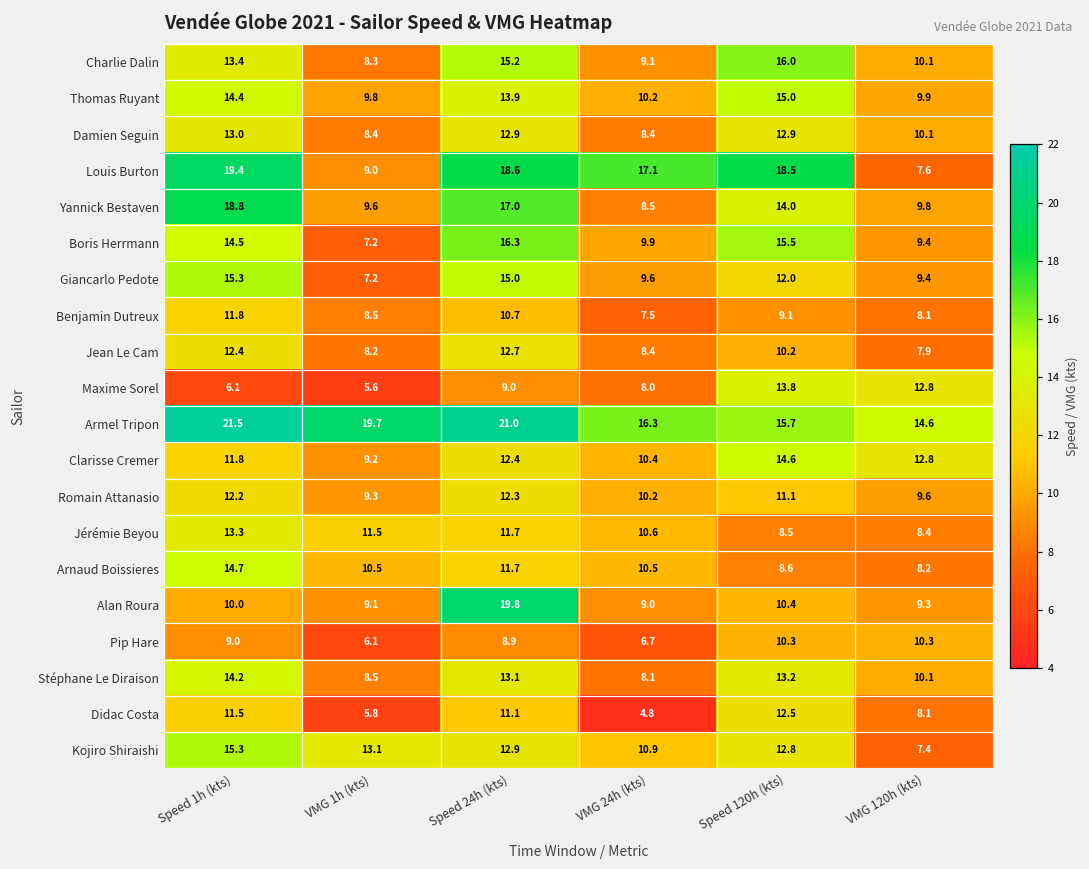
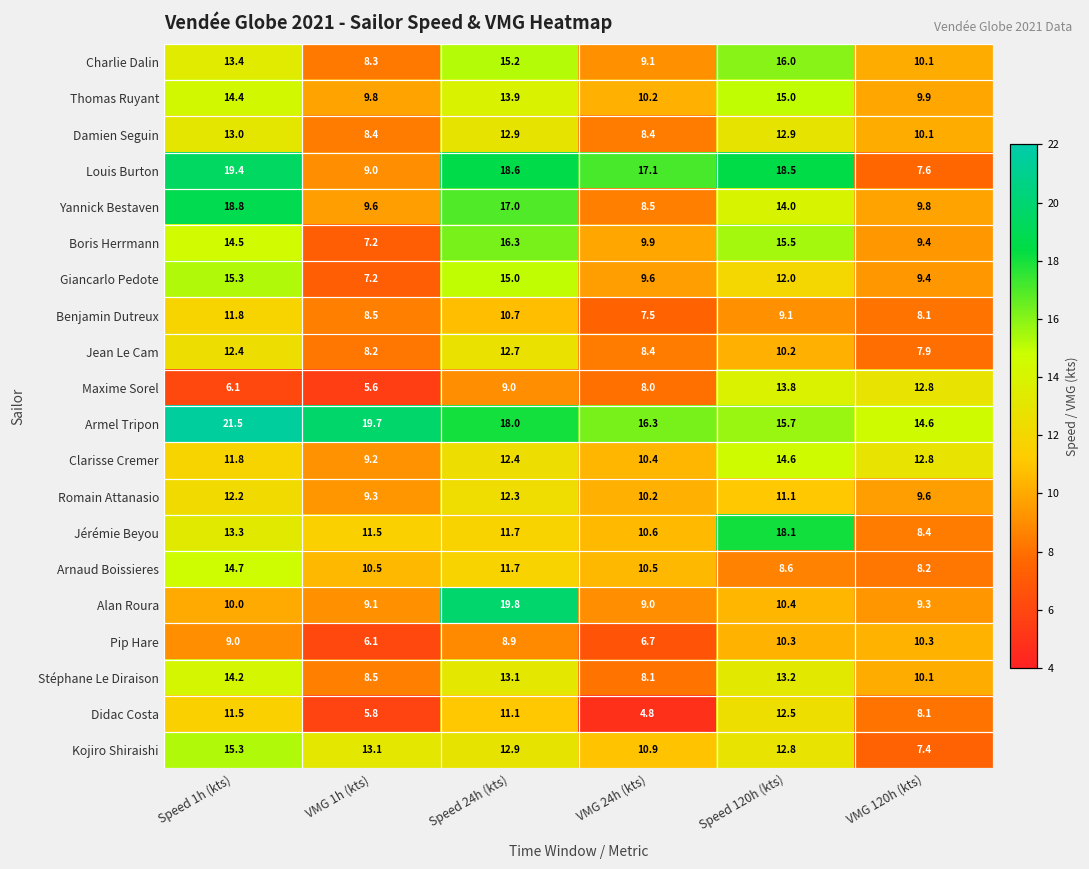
Armel Tripon, Speed 24h (kts): 21.0 -> 18.0
Jérémie Beyou, Speed 120h (kts): 8.5 -> 18.1
